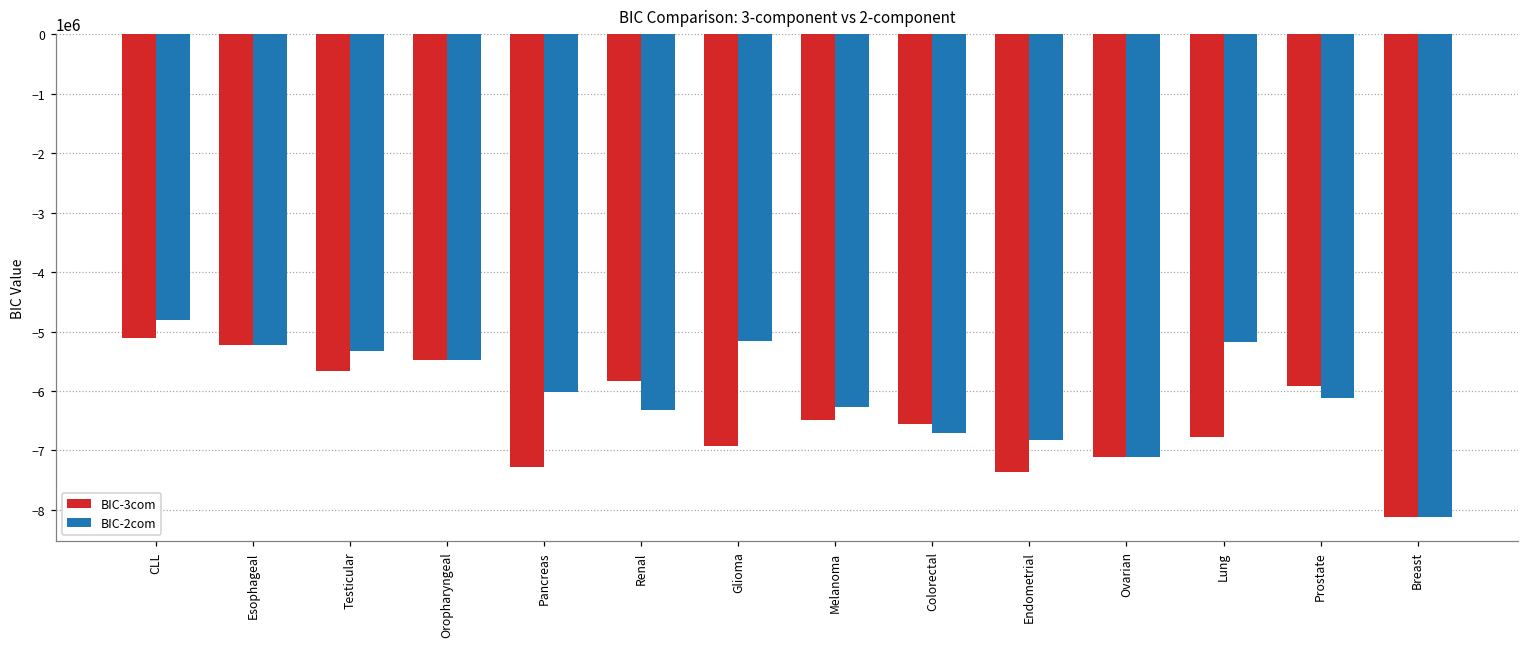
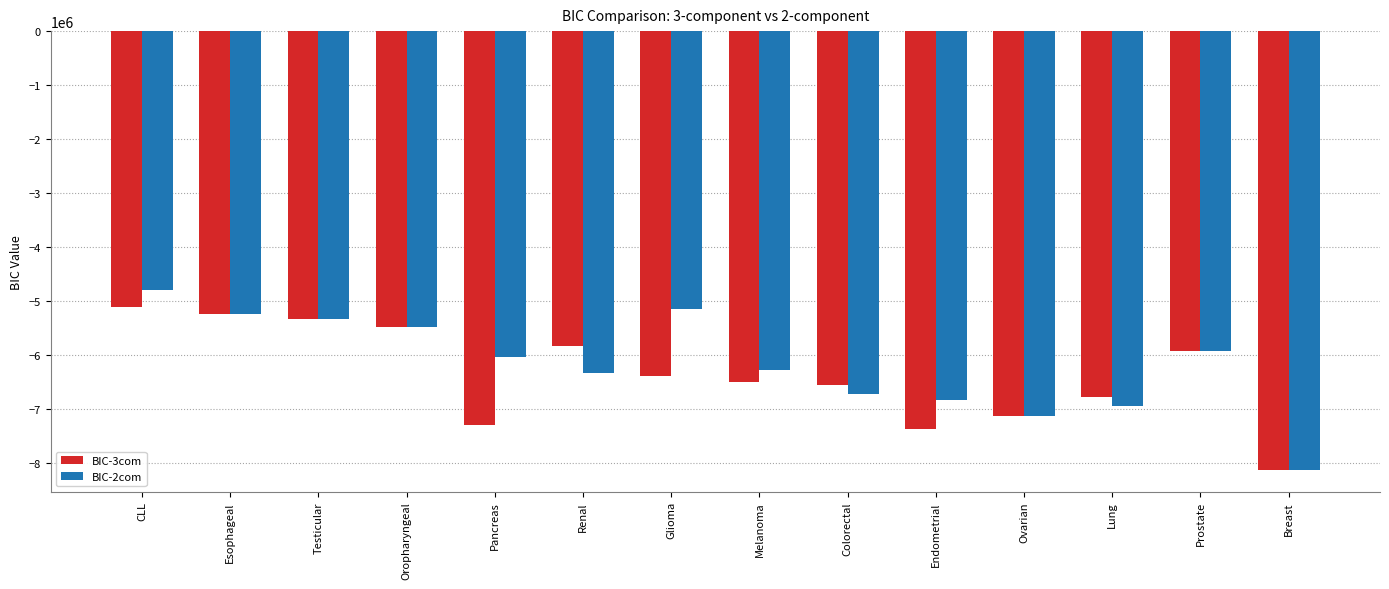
BIC-3com, Testicular: -5700000 -> -5300000
BIC-3com, Glioma: -6900000 -> -6400000
BIC-2com, Lung: -5200000 -> -6900000
BIC-2com, Prostate: -6100000 -> -5900000
